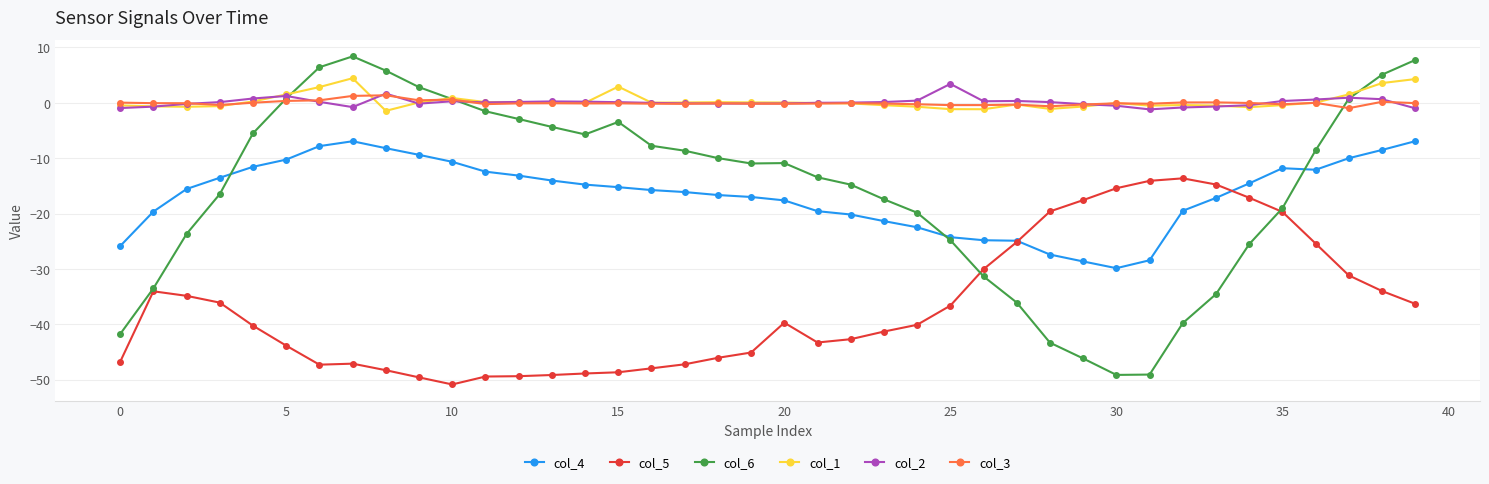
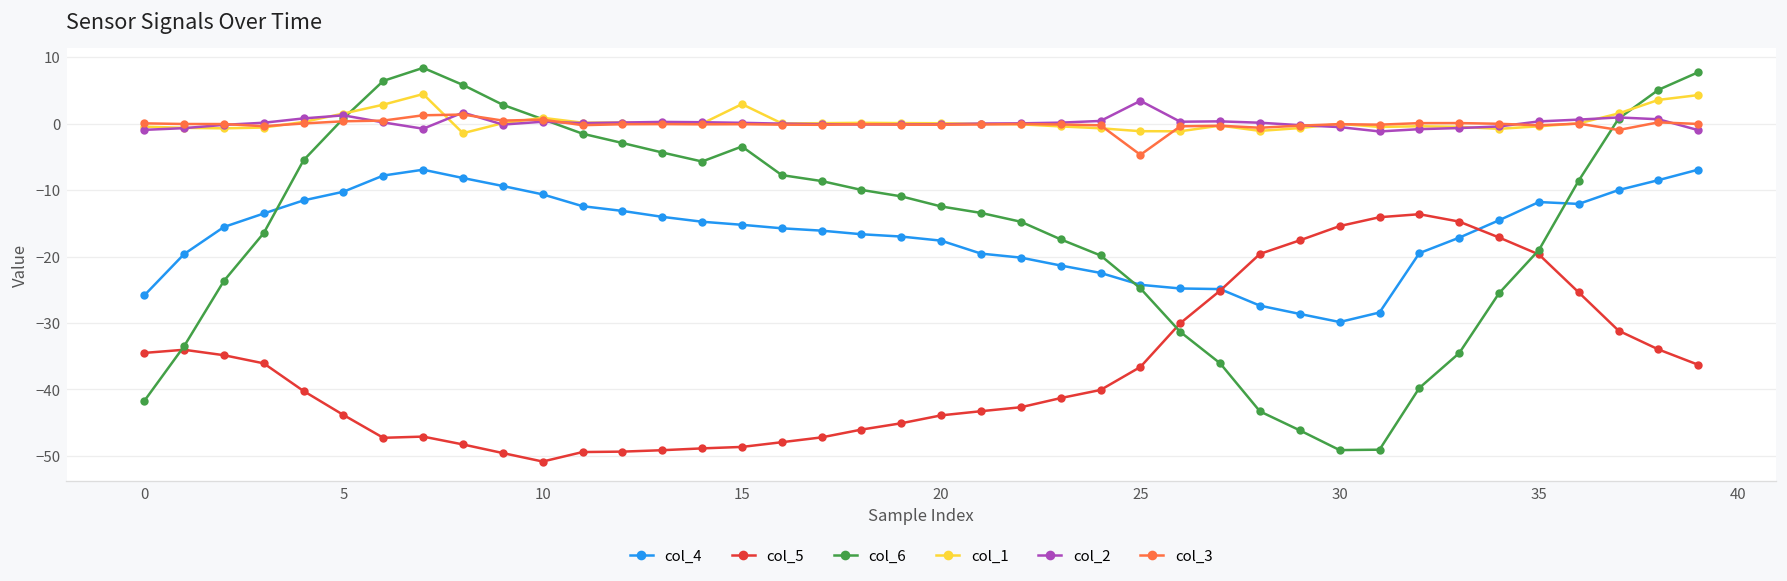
col_5, 0: -47 -> -35
col_5, 20: -40 -> -44
col_6, 20: -11 -> -12
col_3, 25: 0 -> -5
